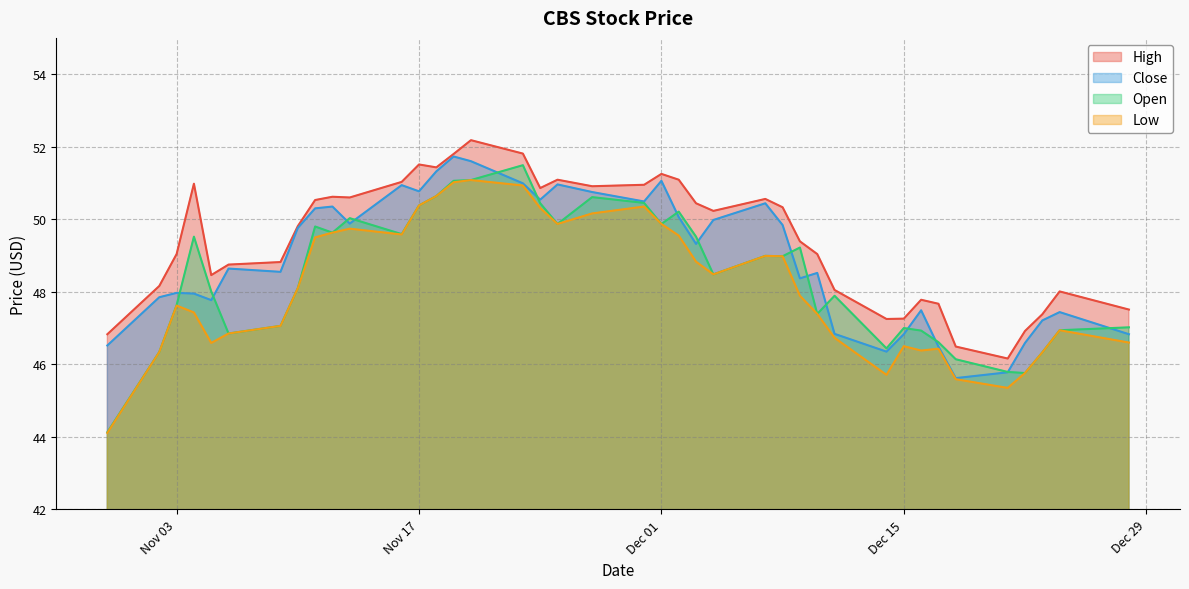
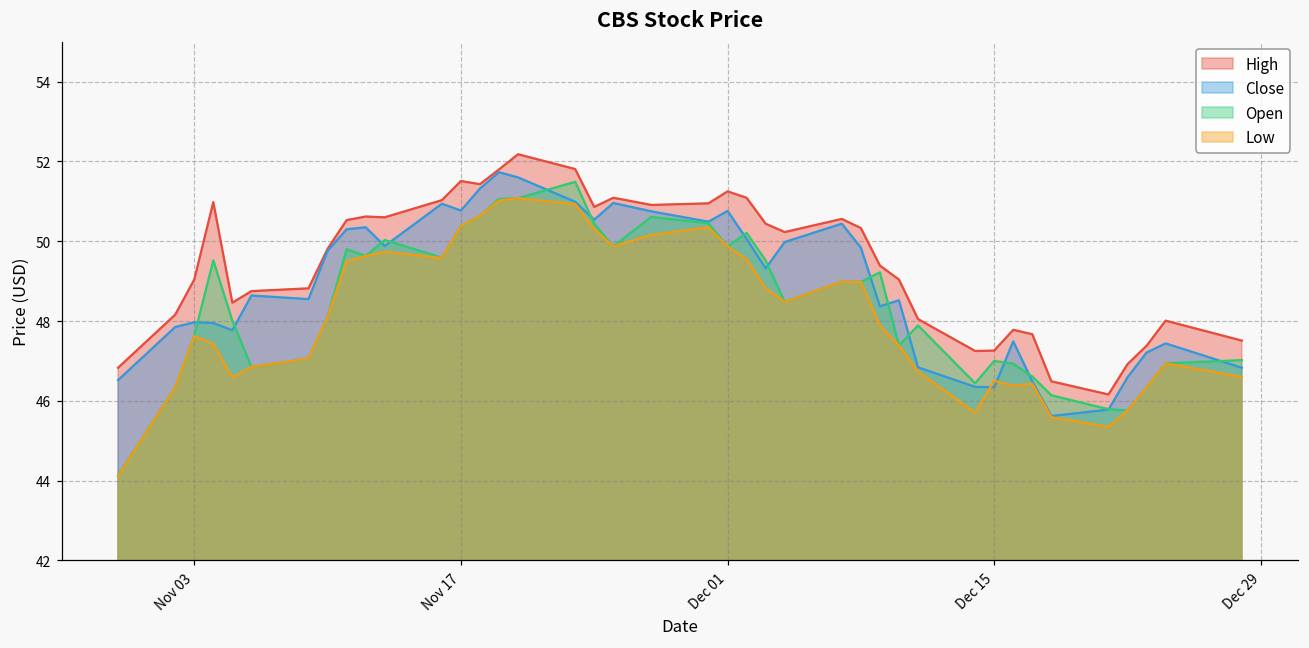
Close, Dec 01: 51.1 -> 50.8
Close, Dec 15: 46.8 -> 46.3
